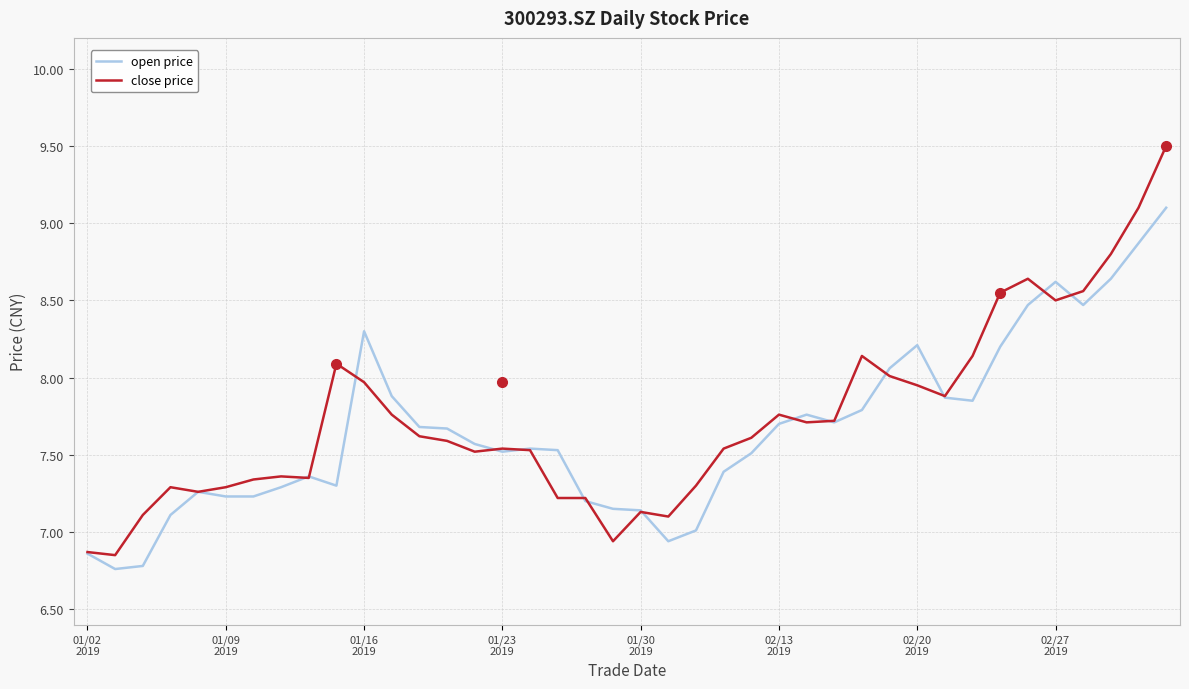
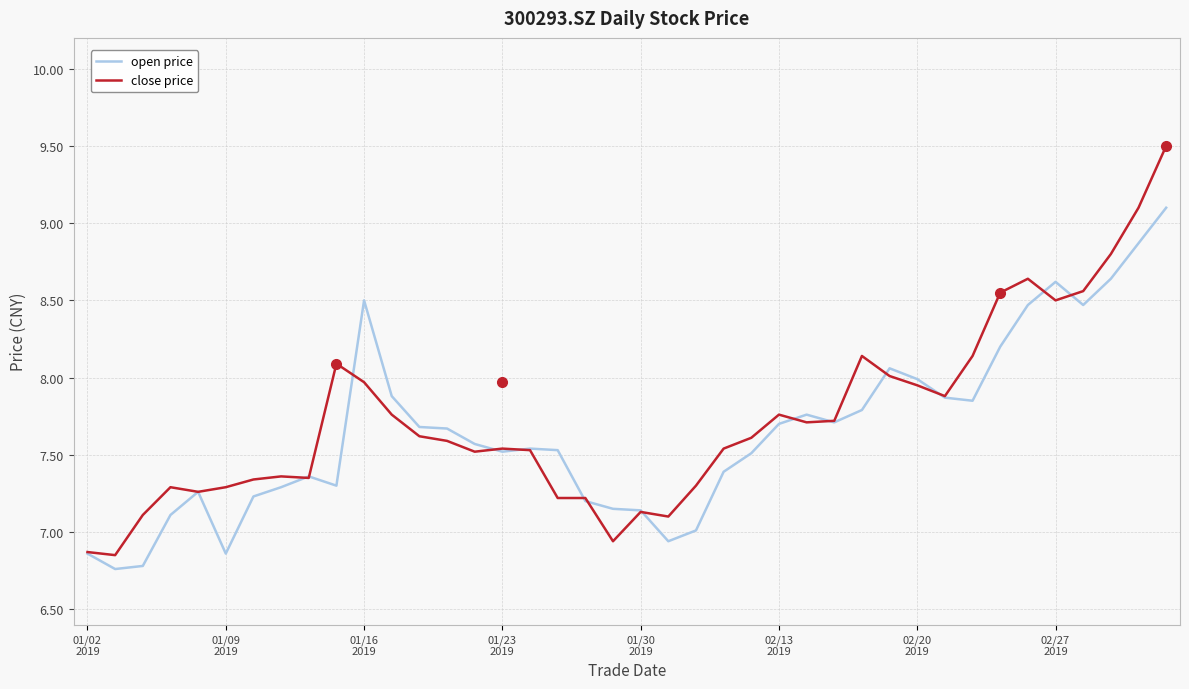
open price, 01/09 2019: 7.23 -> 6.86
open price, 01/16 2019: 8.3 -> 8.5
open price, 02/20 2019: 8.21 -> 7.99
